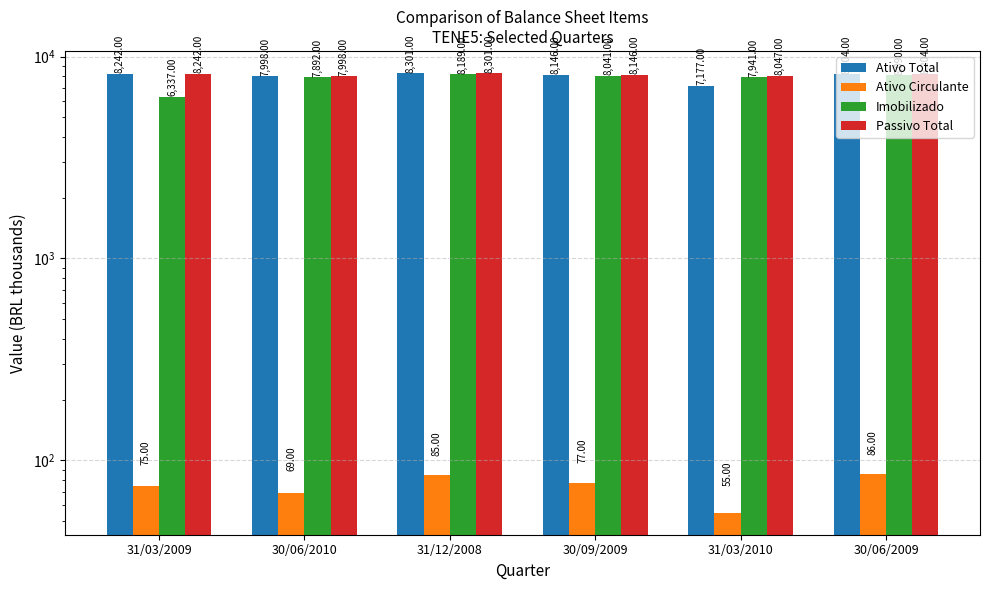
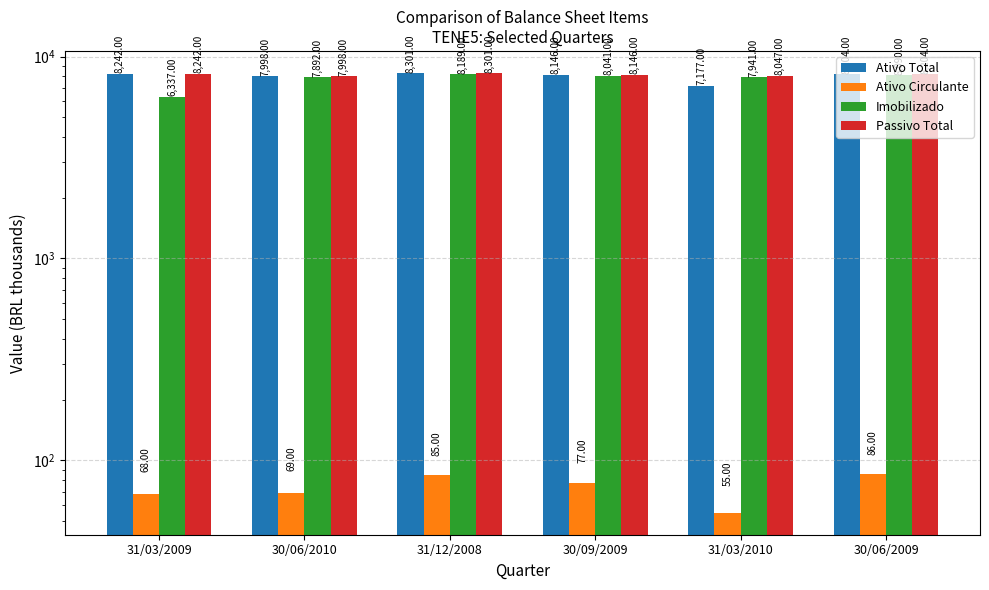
Ativo Circulante, 31/03/2009: 75.00 -> 68.00
